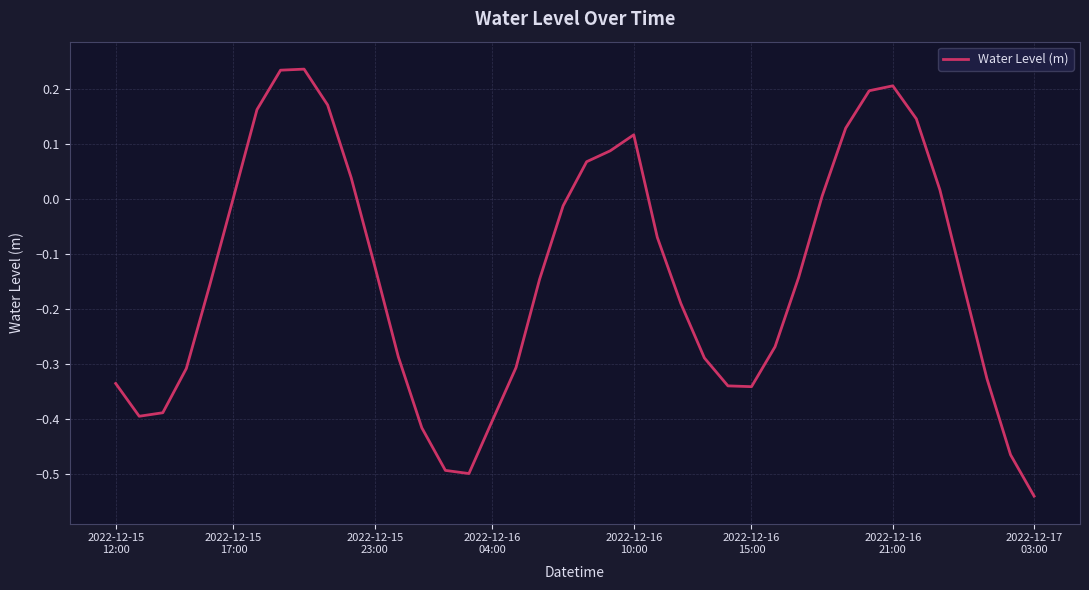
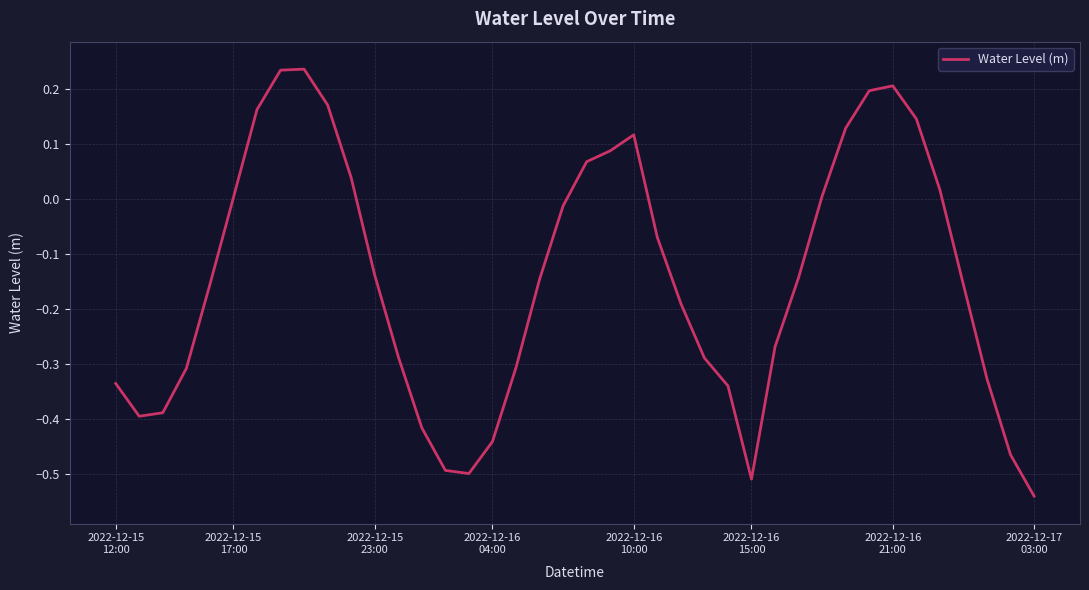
2022-12-15 23:00: -0.12 -> -0.14
2022-12-16 04:00: -0.40 -> -0.44
2022-12-16 15:00: -0.34 -> -0.51
